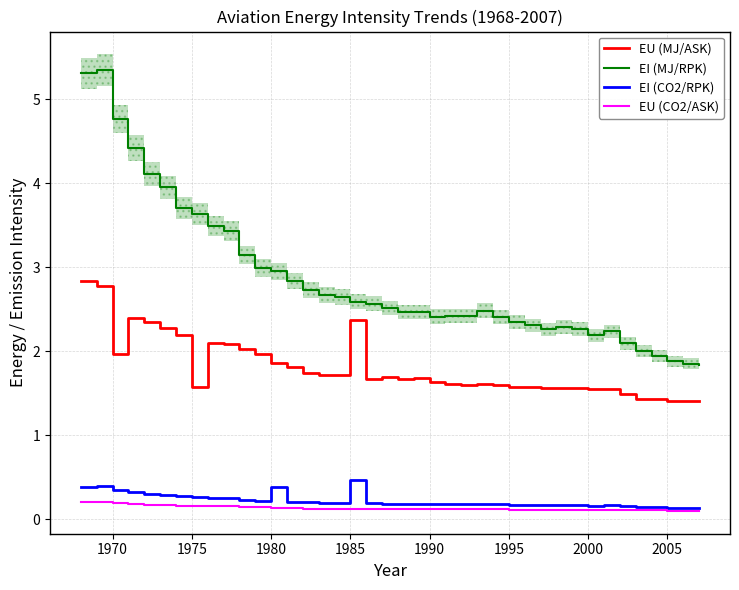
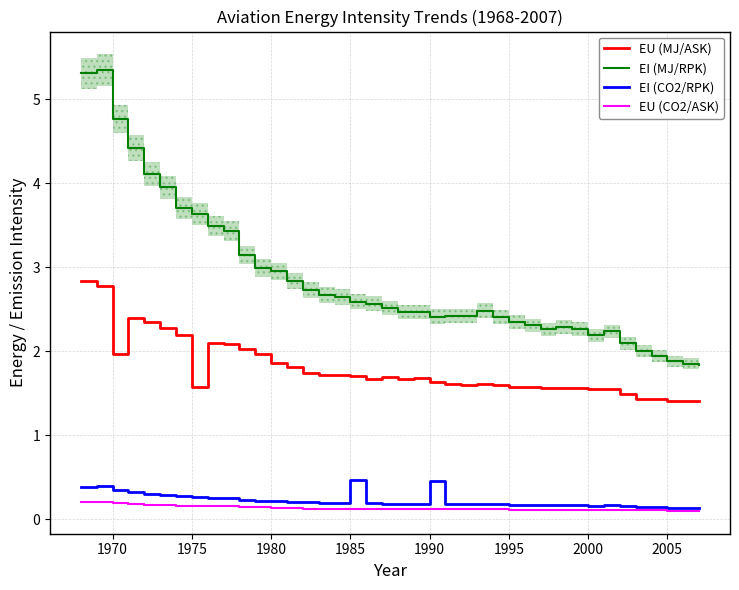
EI (CO2/RPK), 1980: 0.4 -> 0.2
EU (MJ/ASK), 1985: 2.4 -> 1.7
EI (CO2/RPK), 1990: 0.2 -> 0.5
